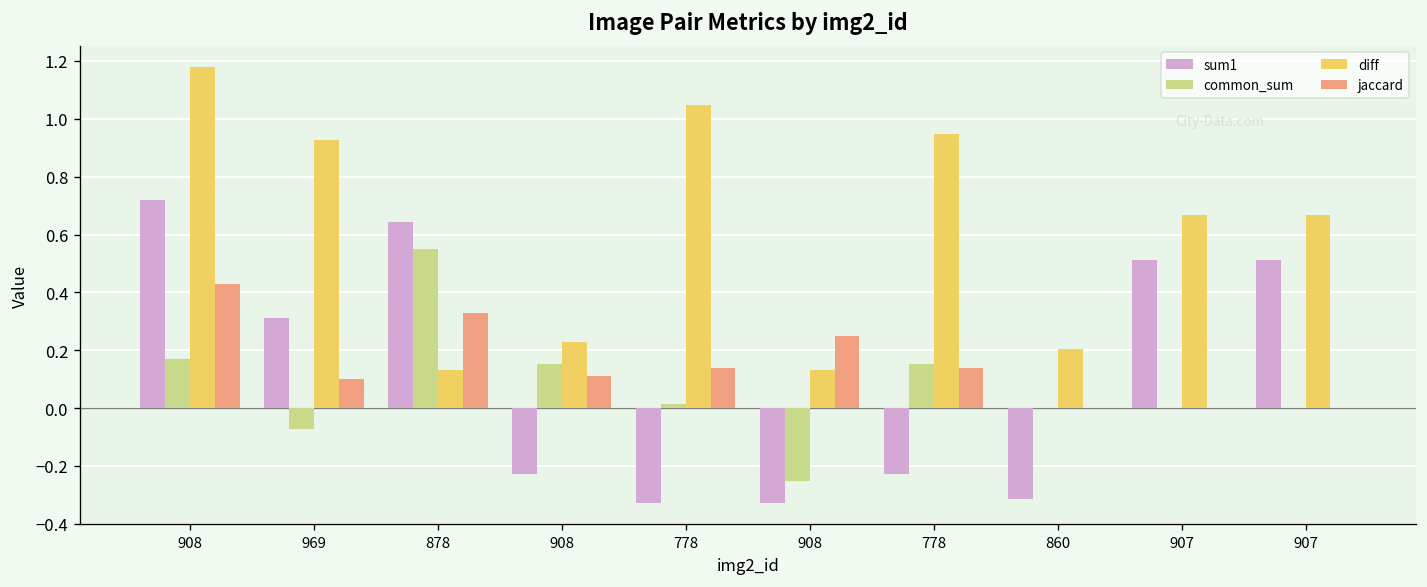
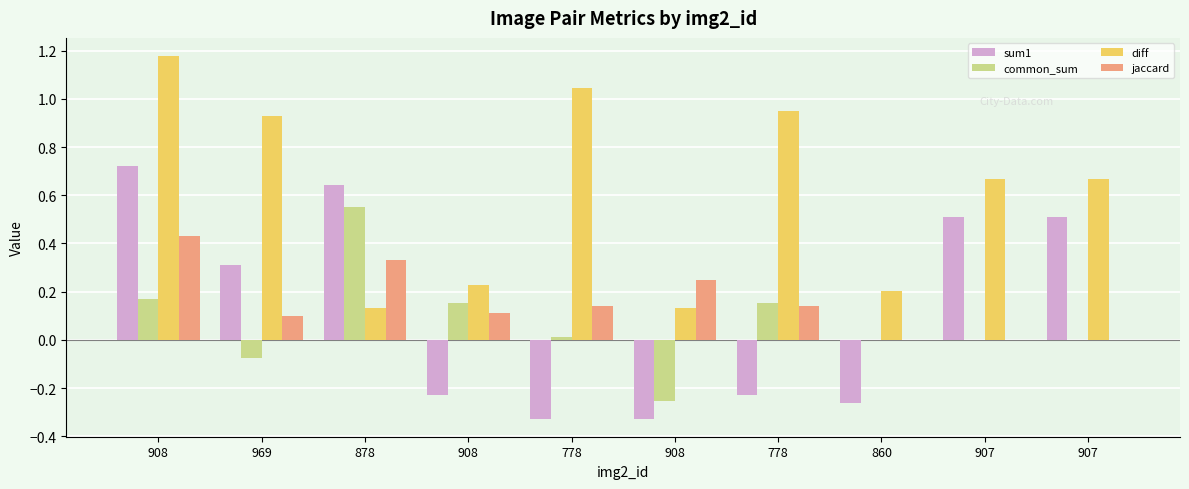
sum1, 860: -0.31 -> -0.26
